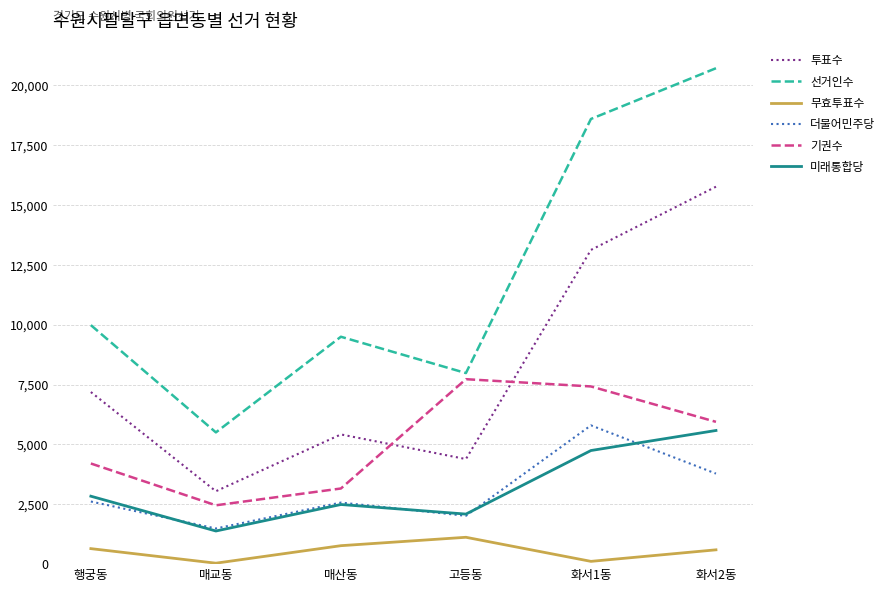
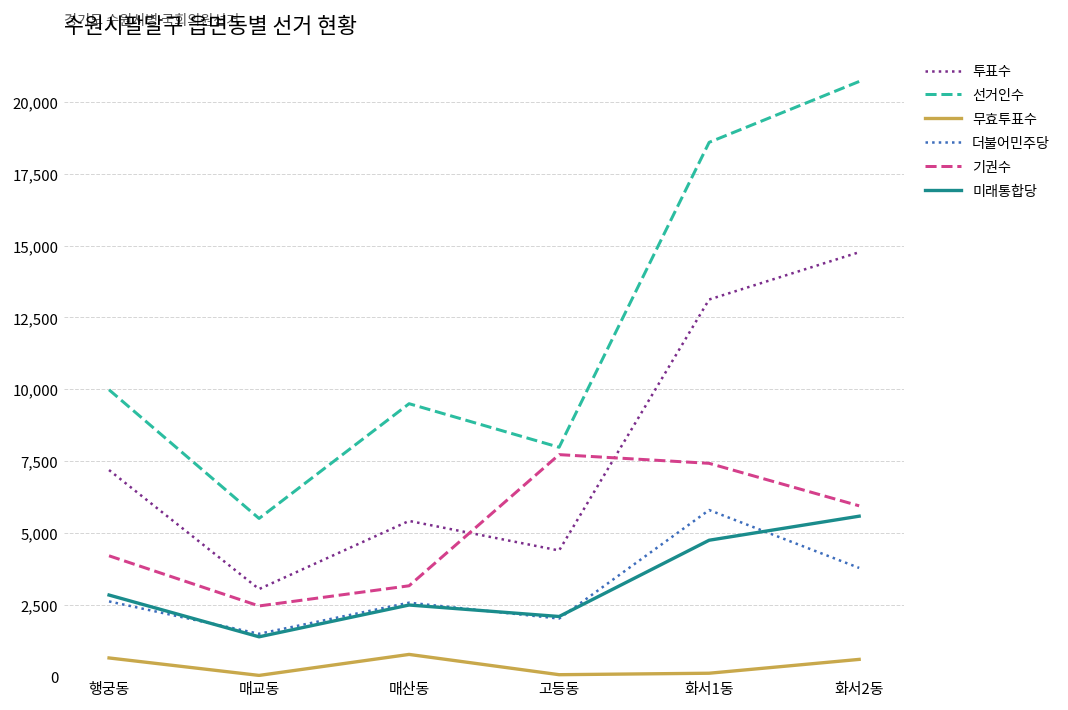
무효투표수, 고등동: 1,100 -> 100
투표수, 화서2동: 15,800 -> 14,800
